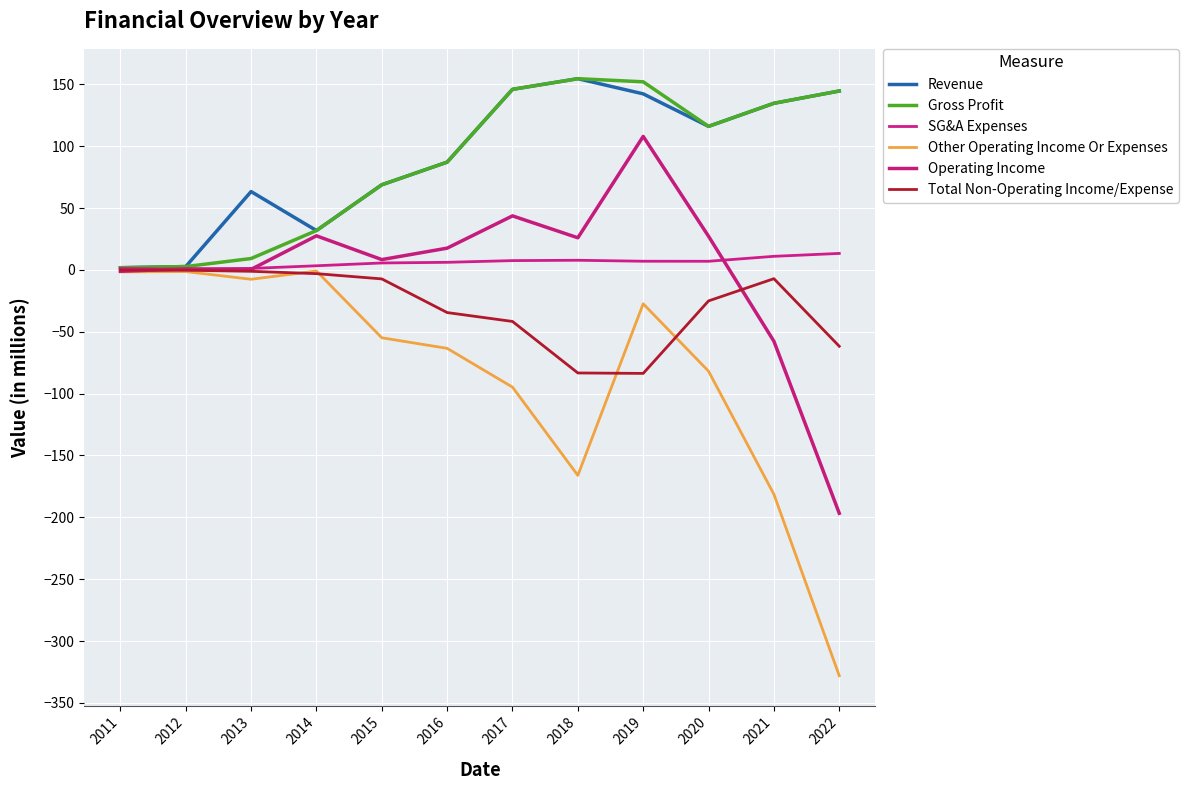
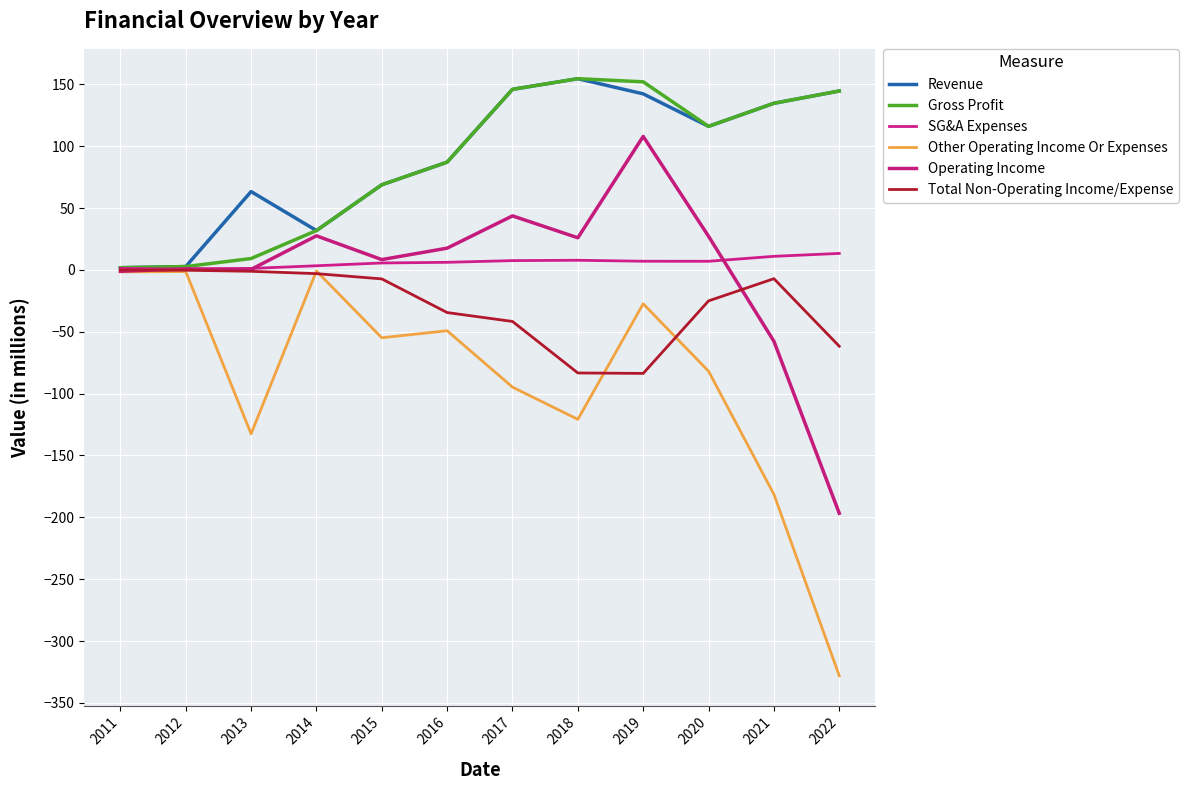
Other Operating Income Or Expenses, 2013: -8 -> -133
Other Operating Income Or Expenses, 2016: -63 -> -49
Other Operating Income Or Expenses, 2018: -166 -> -121
